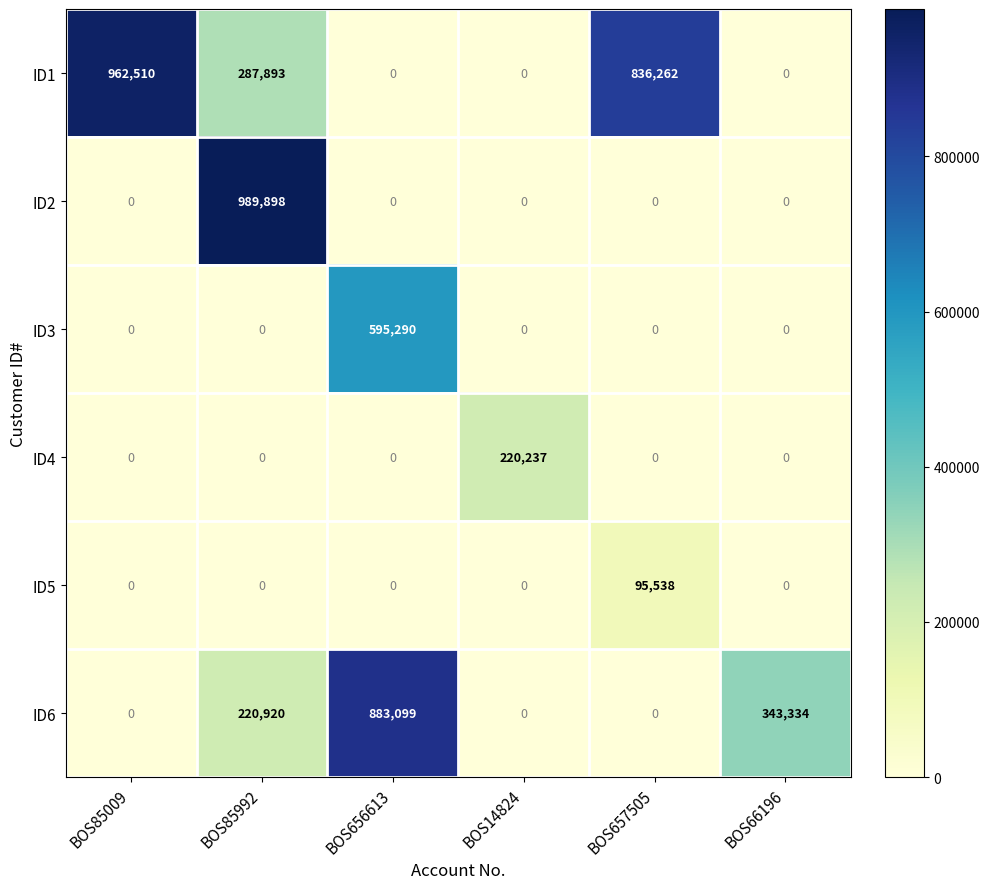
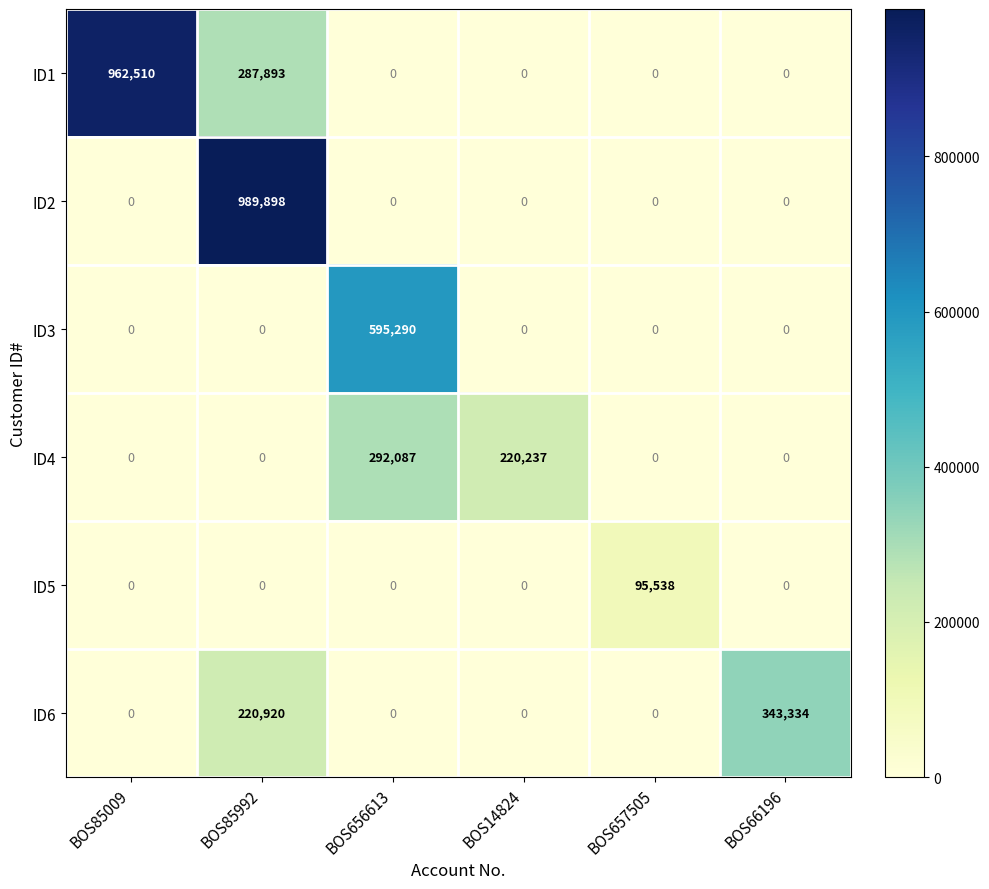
ID1, BOS657505: 836,262 -> 0
ID4, BOS656613: 0 -> 292,087
ID6, BOS656613: 883,099 -> 0
